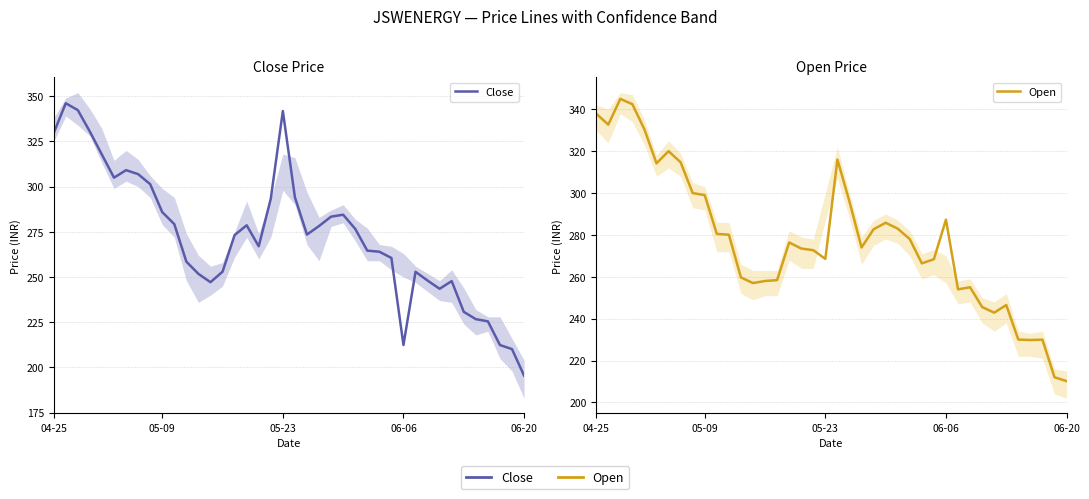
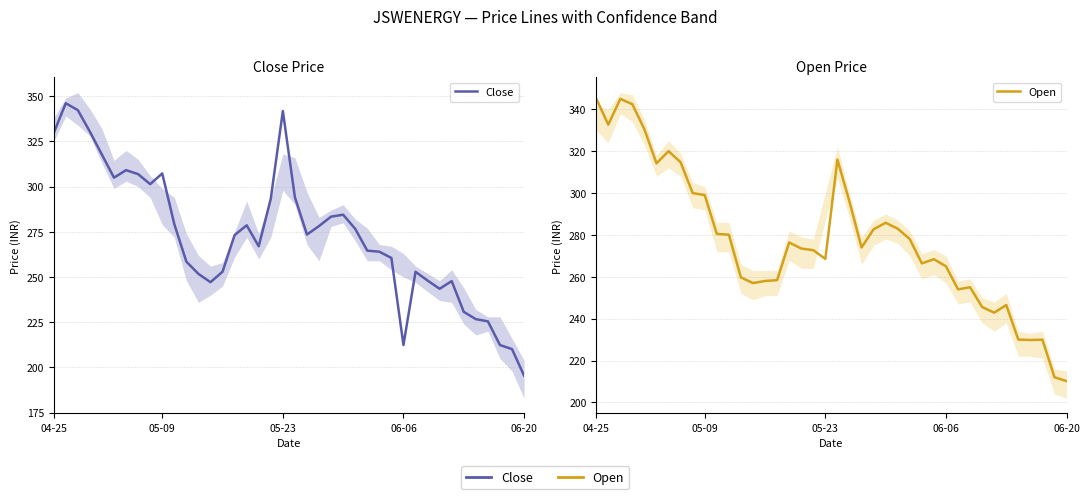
Close Price, Close, 05-09: 286 -> 307
Open Price, Open, 04-25: 338 -> 345
Open Price, Open, 06-06: 287 -> 265
